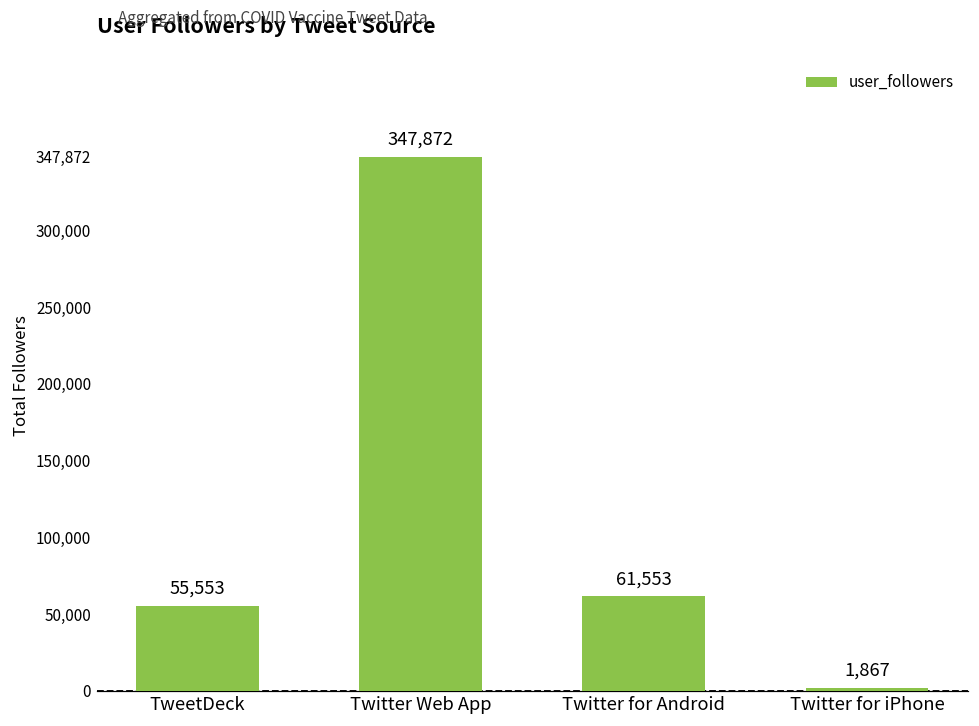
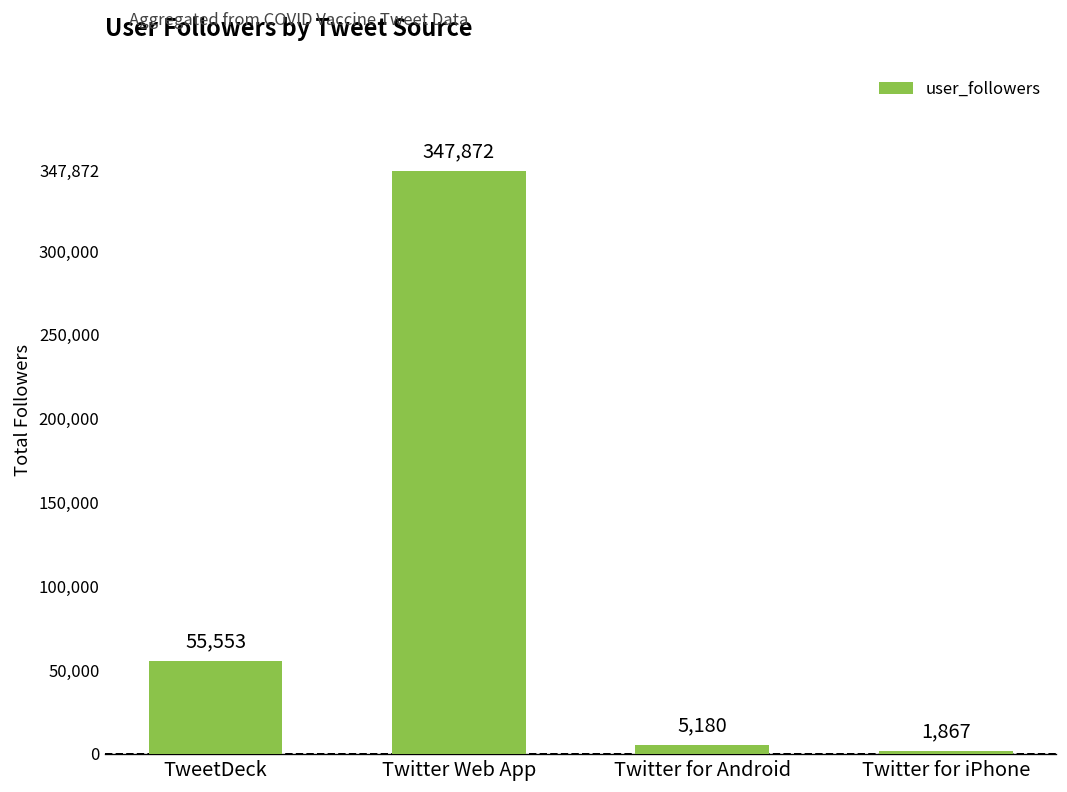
Twitter for Android: 61,553 -> 5,180
